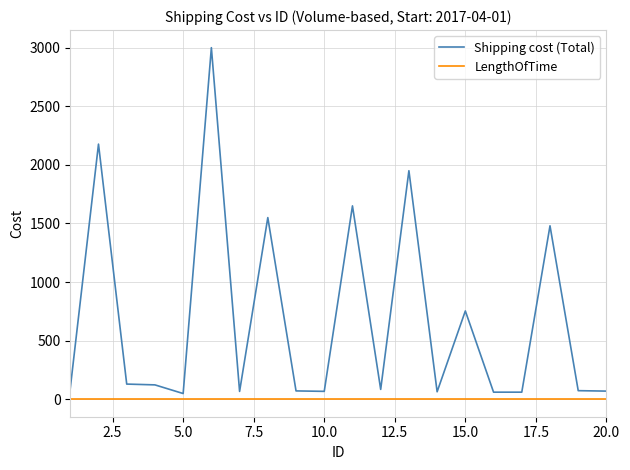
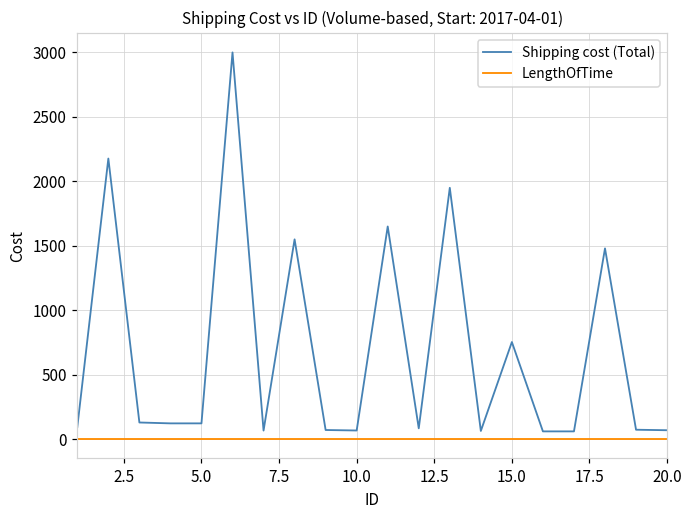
Shipping cost (Total), 5.0: 50 -> 120
